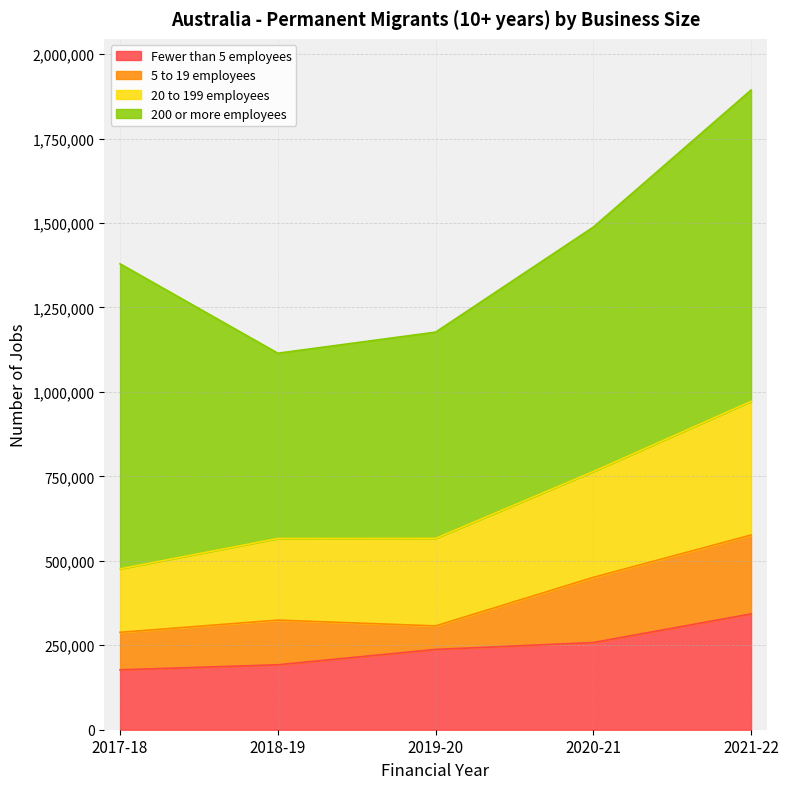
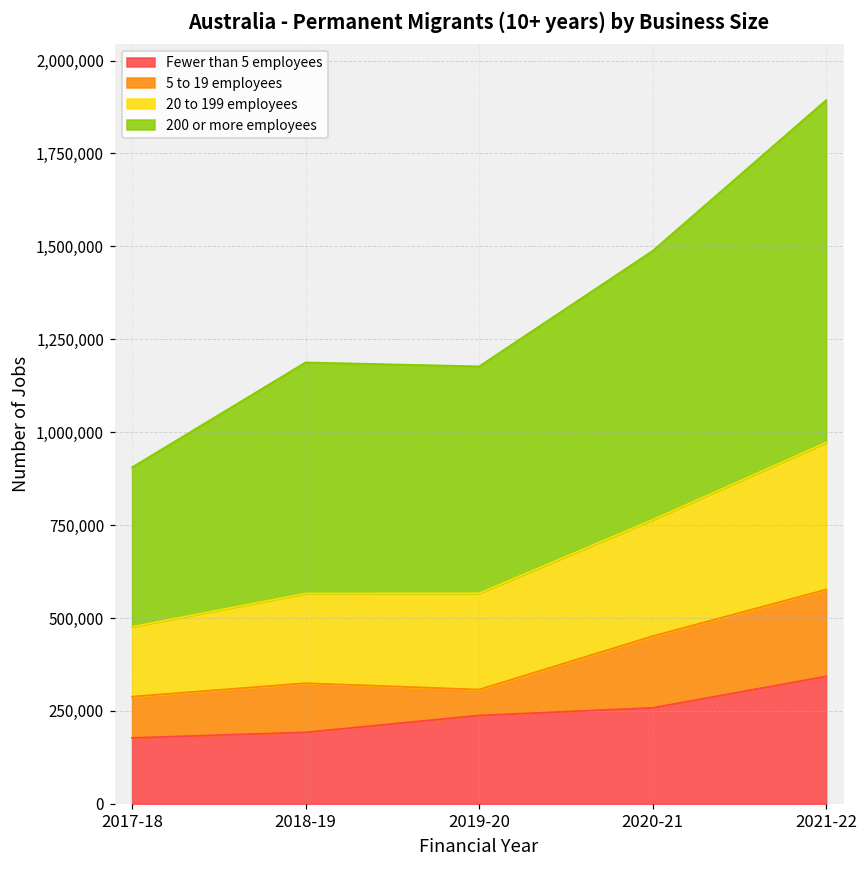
200 or more employees, 2017-18: 900,000 -> 430,000
200 or more employees, 2018-19: 550,000 -> 620,000
